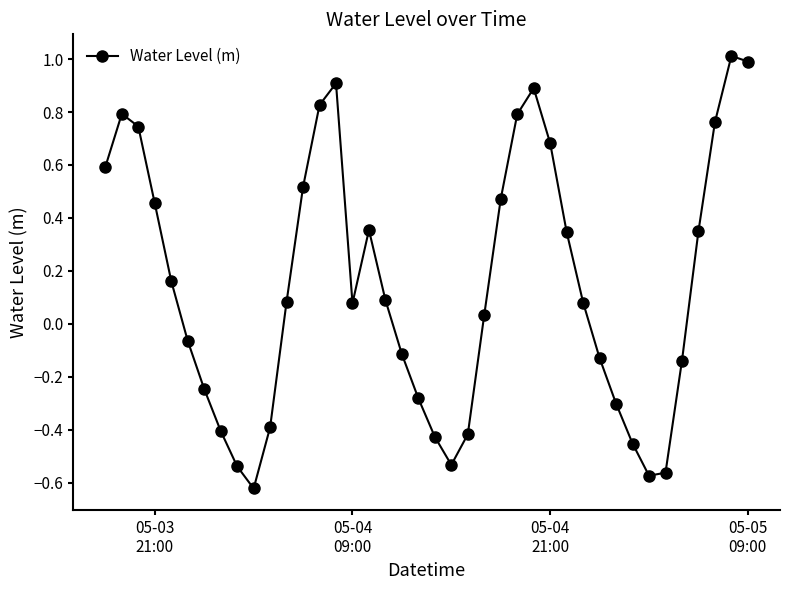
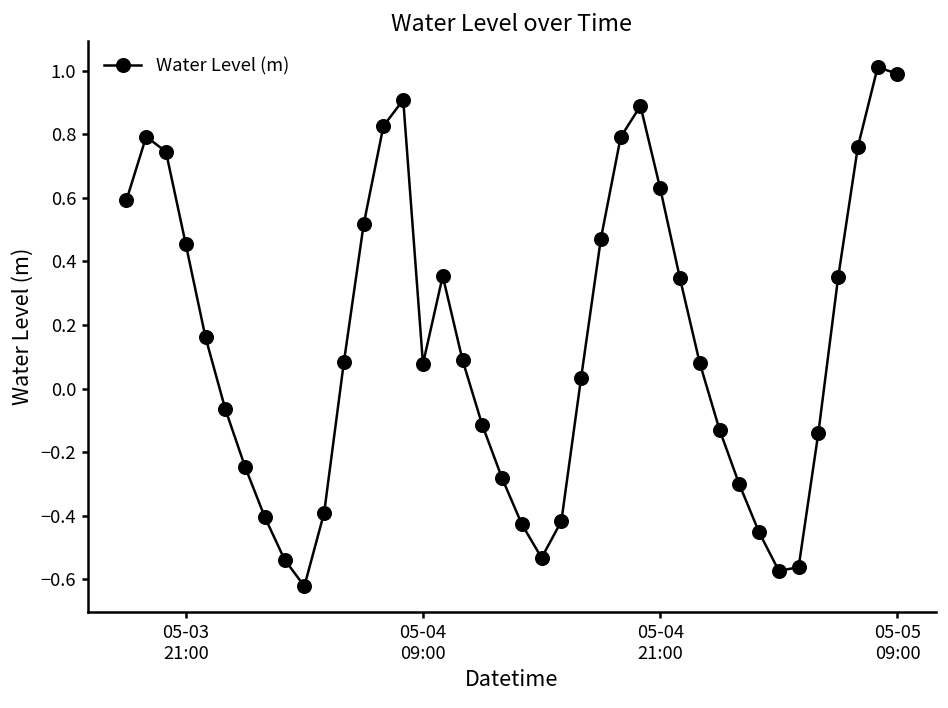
05-04 21:00: 0.68 -> 0.63
